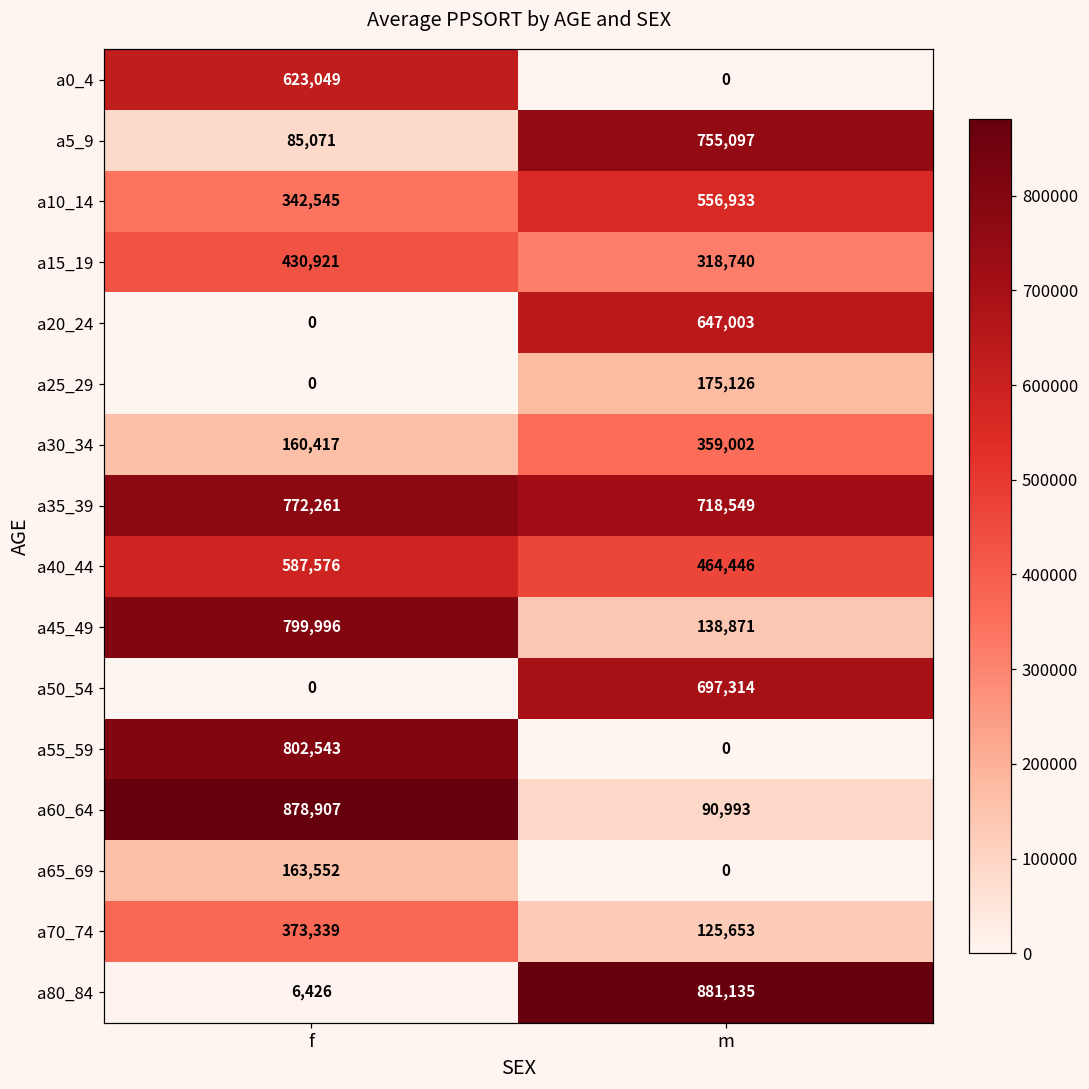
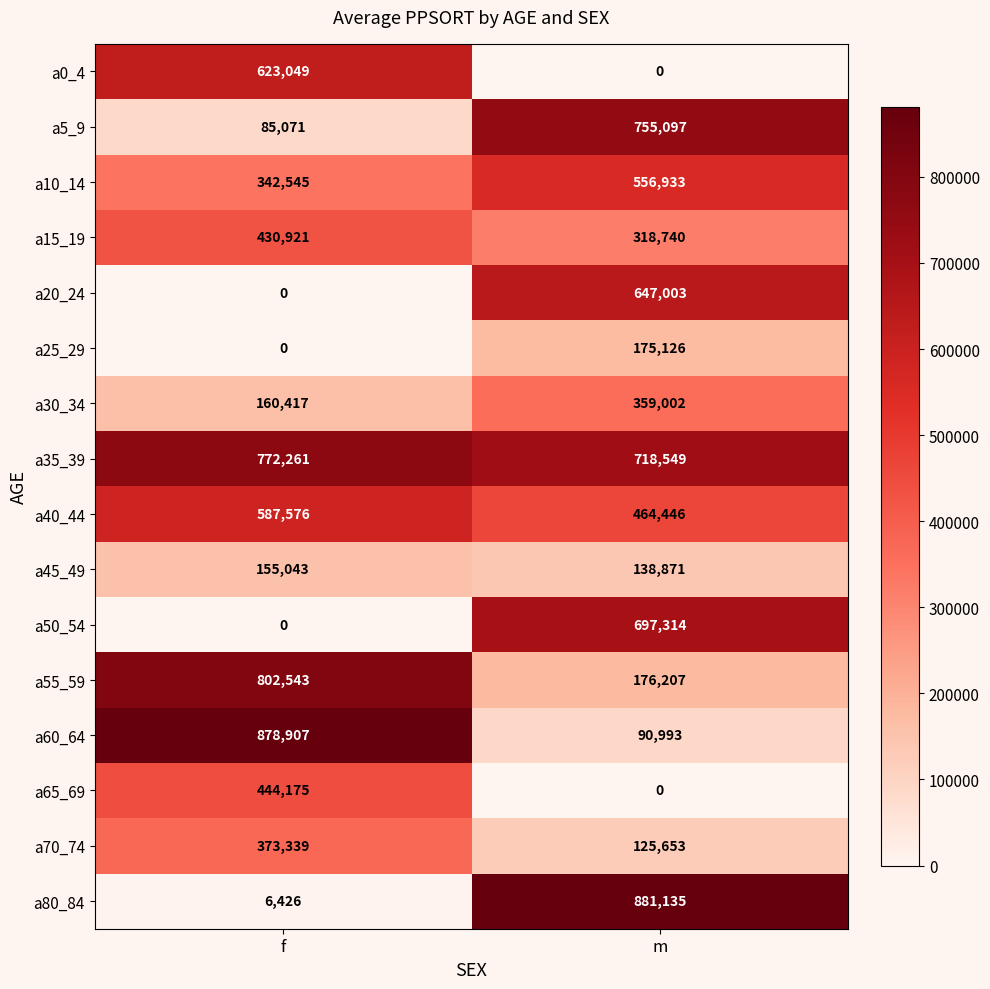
a45_49, f: 799,996 -> 155,043
a55_59, m: 0 -> 176,207
a65_69, f: 163,552 -> 444,175
